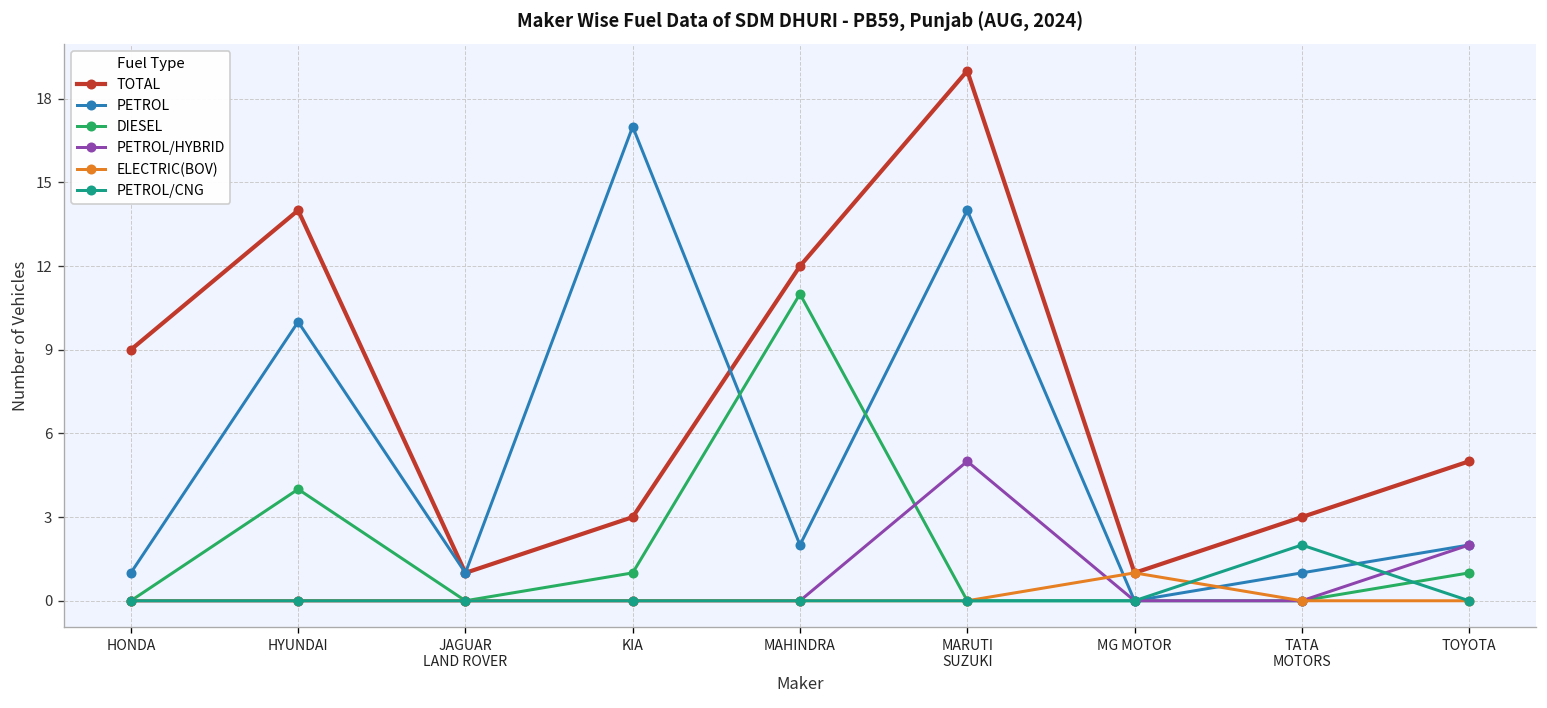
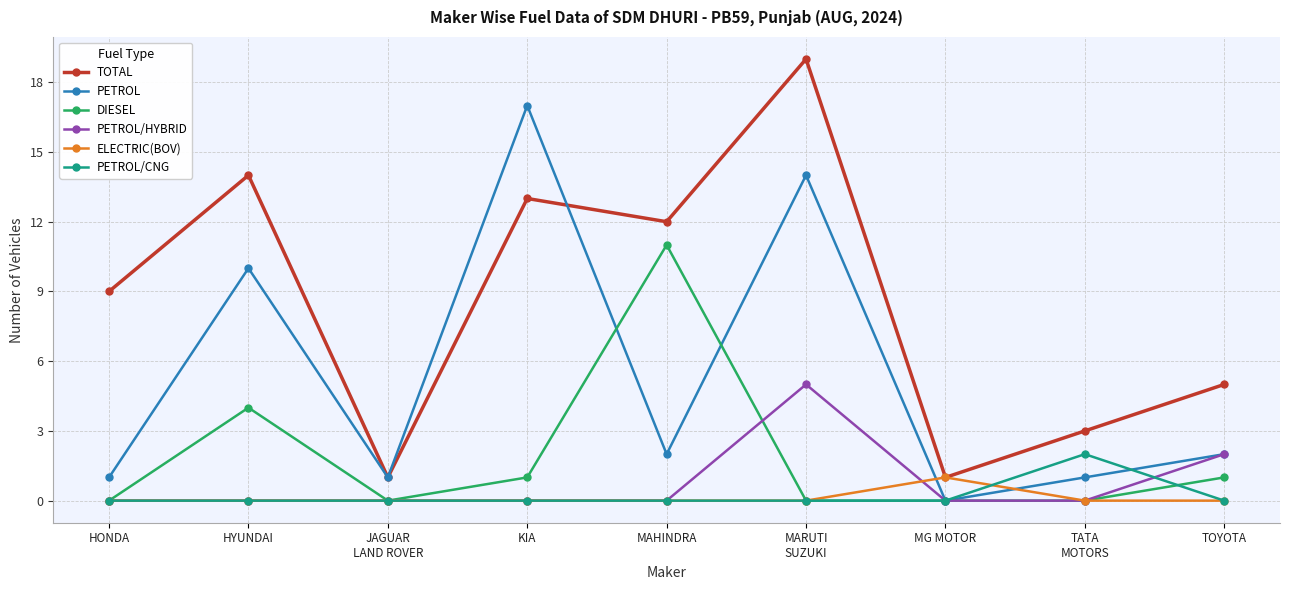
TOTAL, KIA: 3 -> 13
